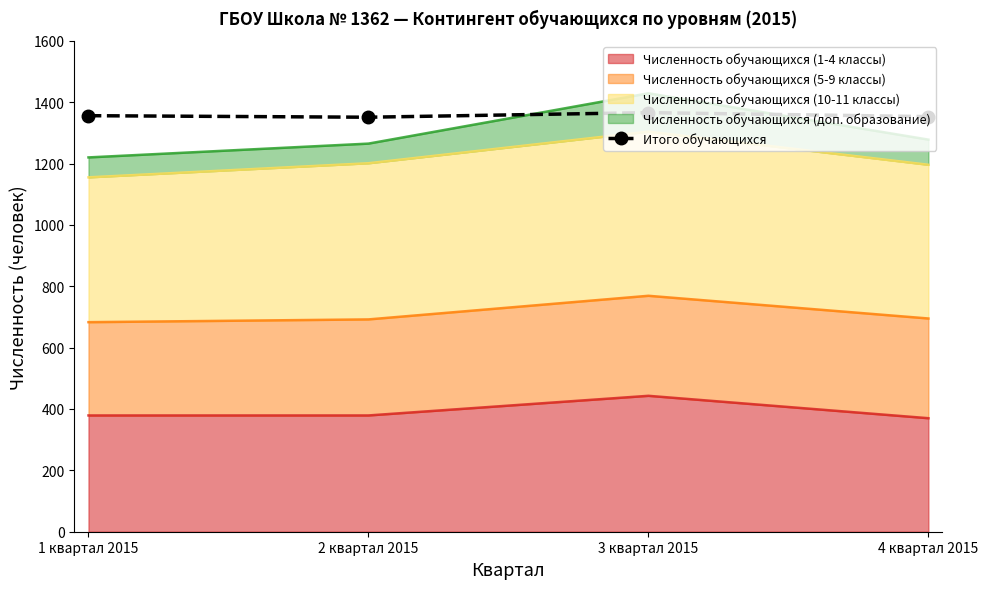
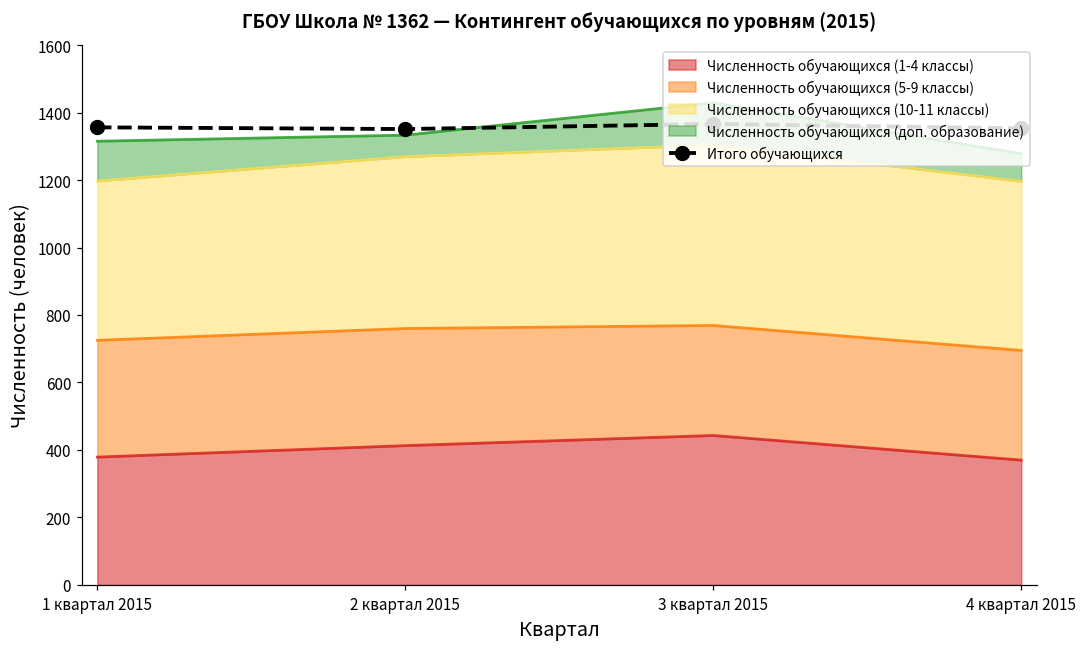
Численность обучающихся (5-9 классы), 1 квартал 2015: 300 -> 350
Численность обучающихся (доп. образование), 1 квартал 2015: 70 -> 120
Численность обучающихся (1-4 классы), 2 квартал 2015: 380 -> 410
Численность обучающихся (5-9 классы), 2 квартал 2015: 310 -> 350
